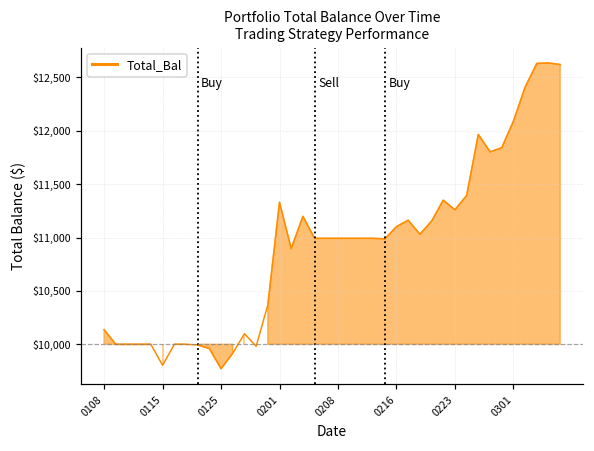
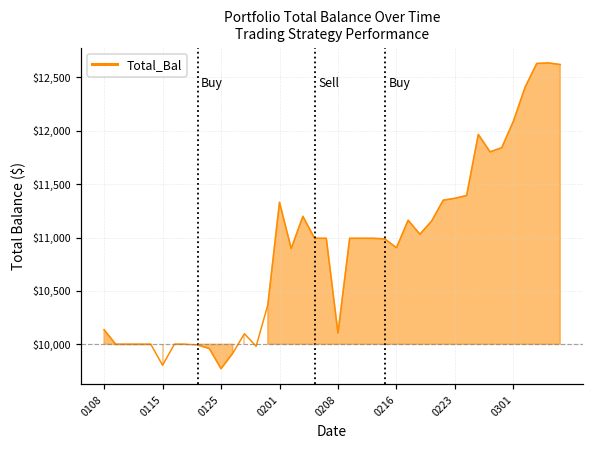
0208: $11,000 -> $10,100
0216: $11,100 -> $10,900
0223: $11,300 -> $11,400
